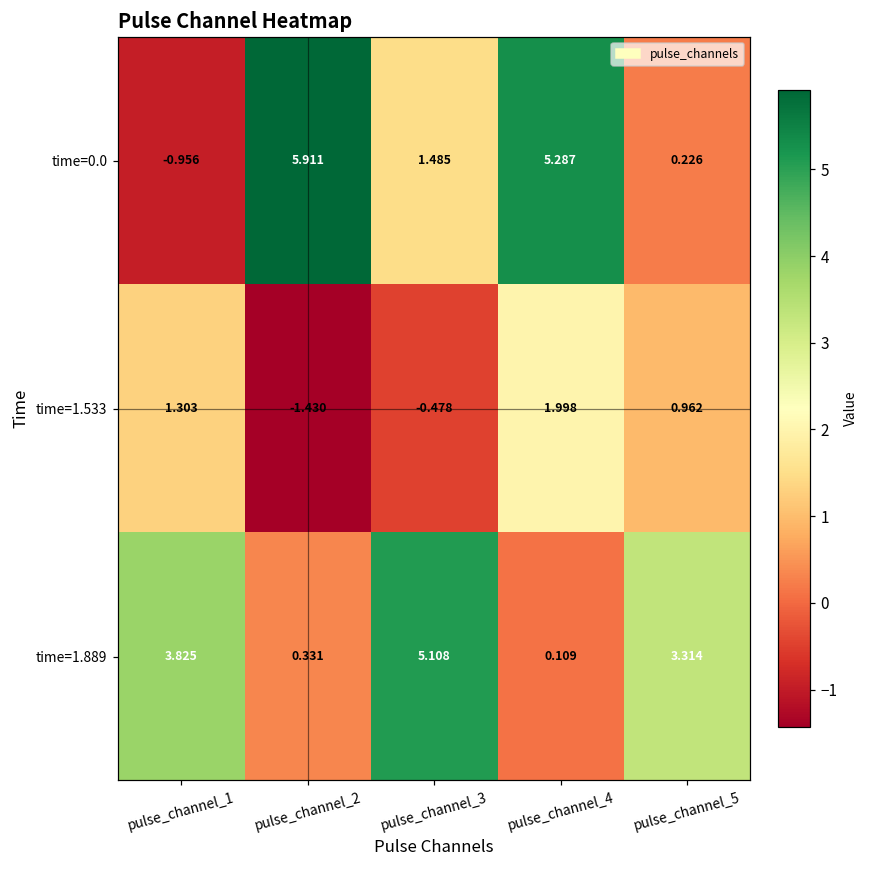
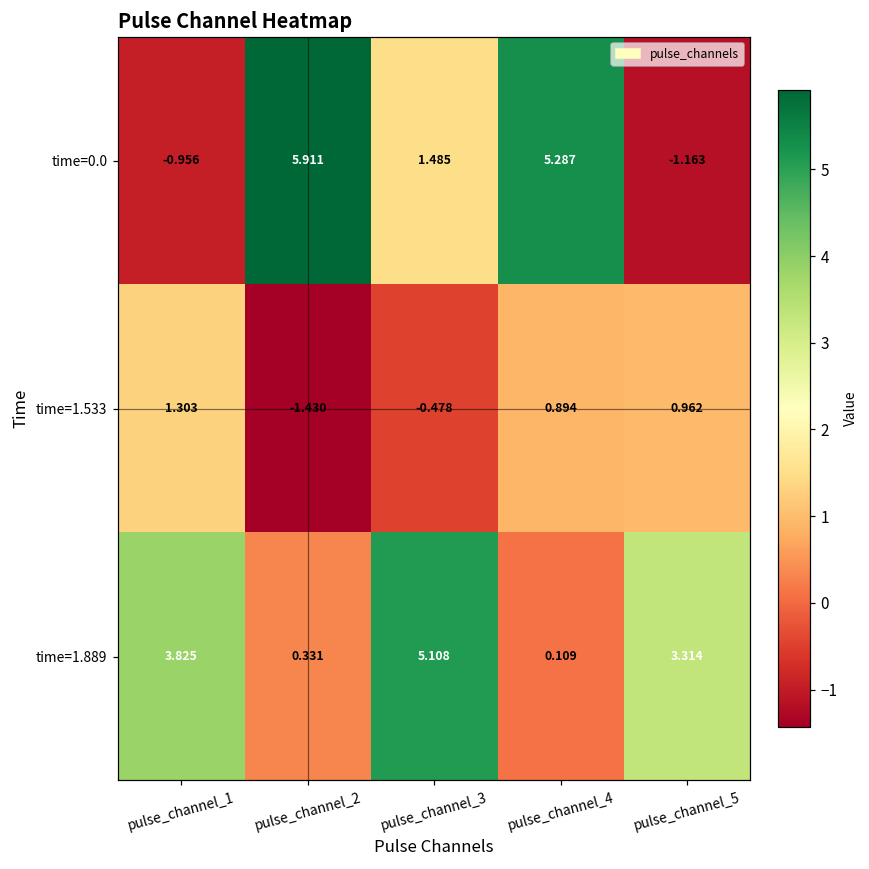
time=0.0, pulse_channel_5: 0.226 -> -1.163
time=1.533, pulse_channel_4: 1.998 -> 0.894
